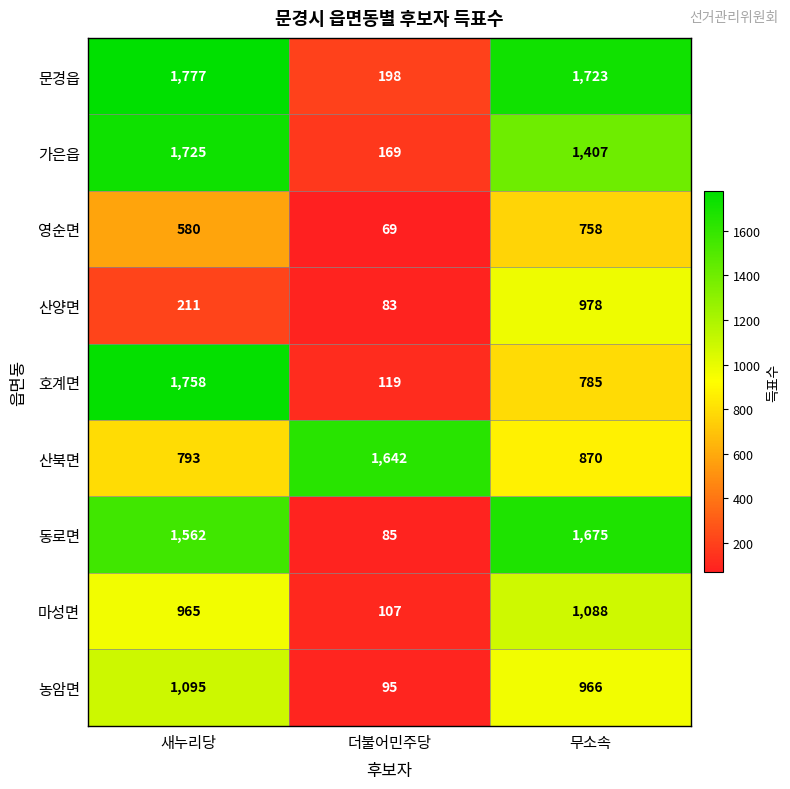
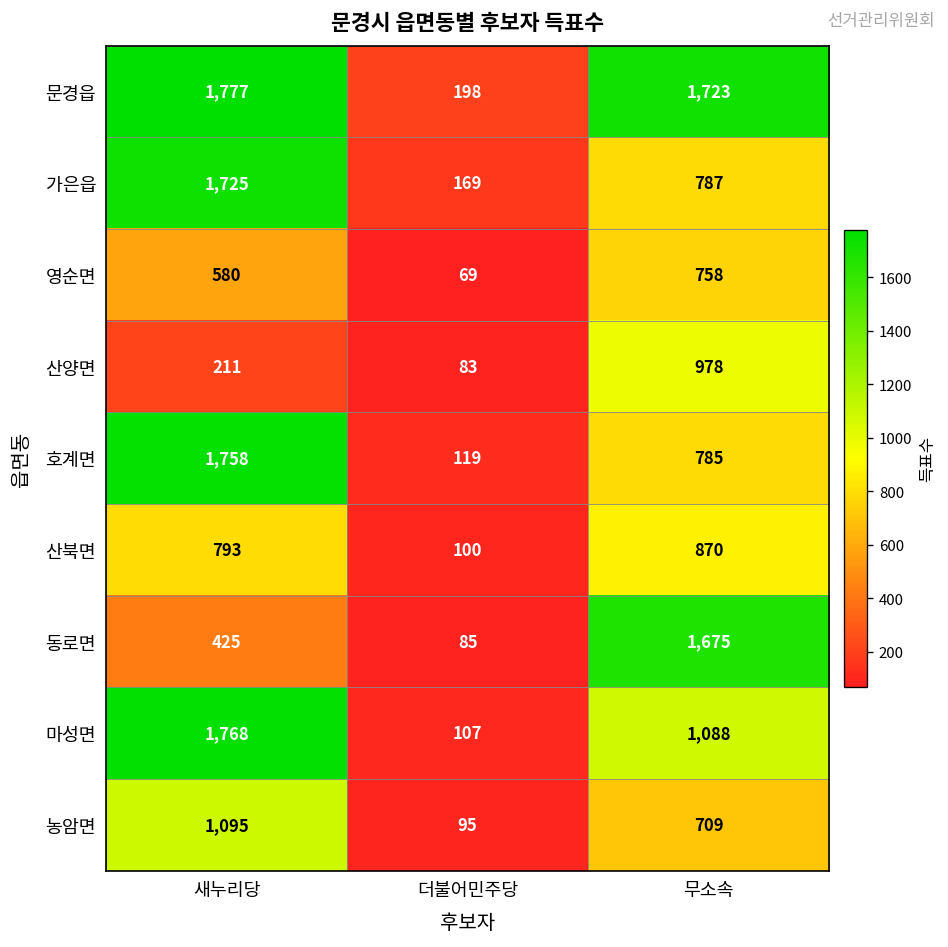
가은읍, 무소속: 1,407 -> 787
산북면, 더불어민주당: 1,642 -> 100
동로면, 새누리당: 1,562 -> 425
마성면, 새누리당: 965 -> 1,768
농암면, 무소속: 966 -> 709
